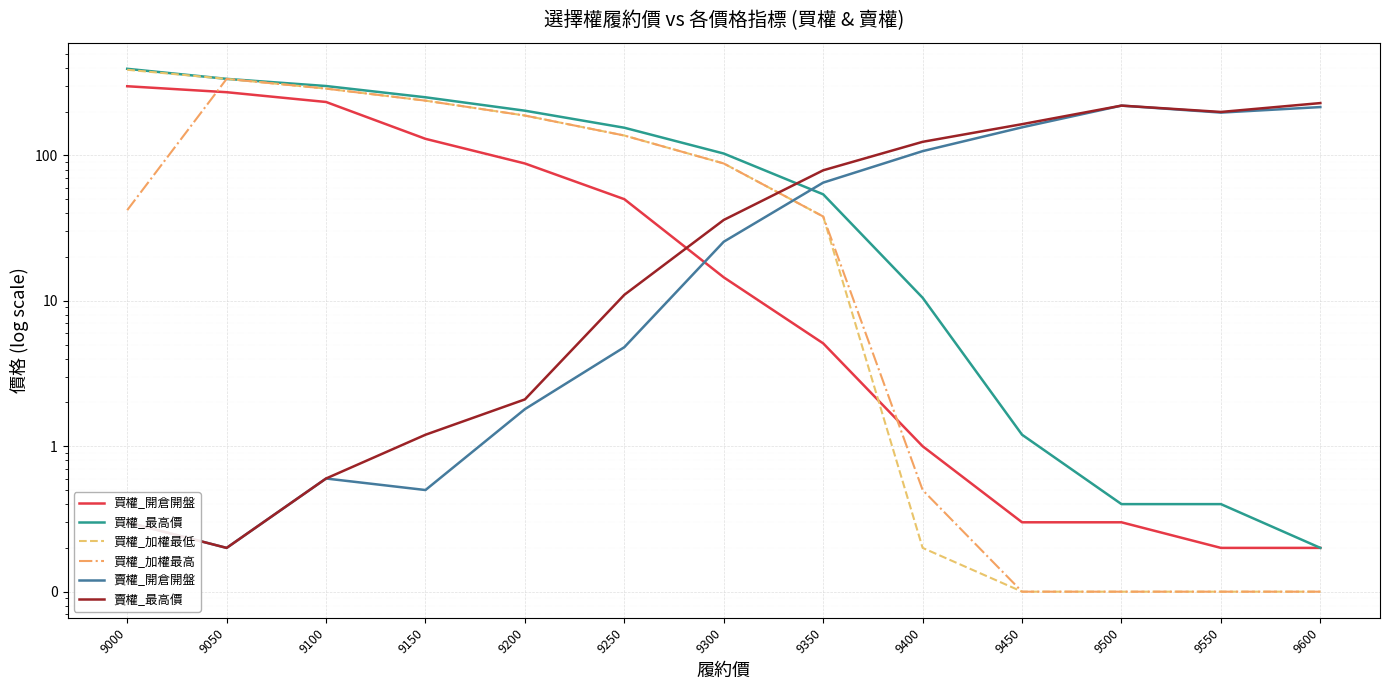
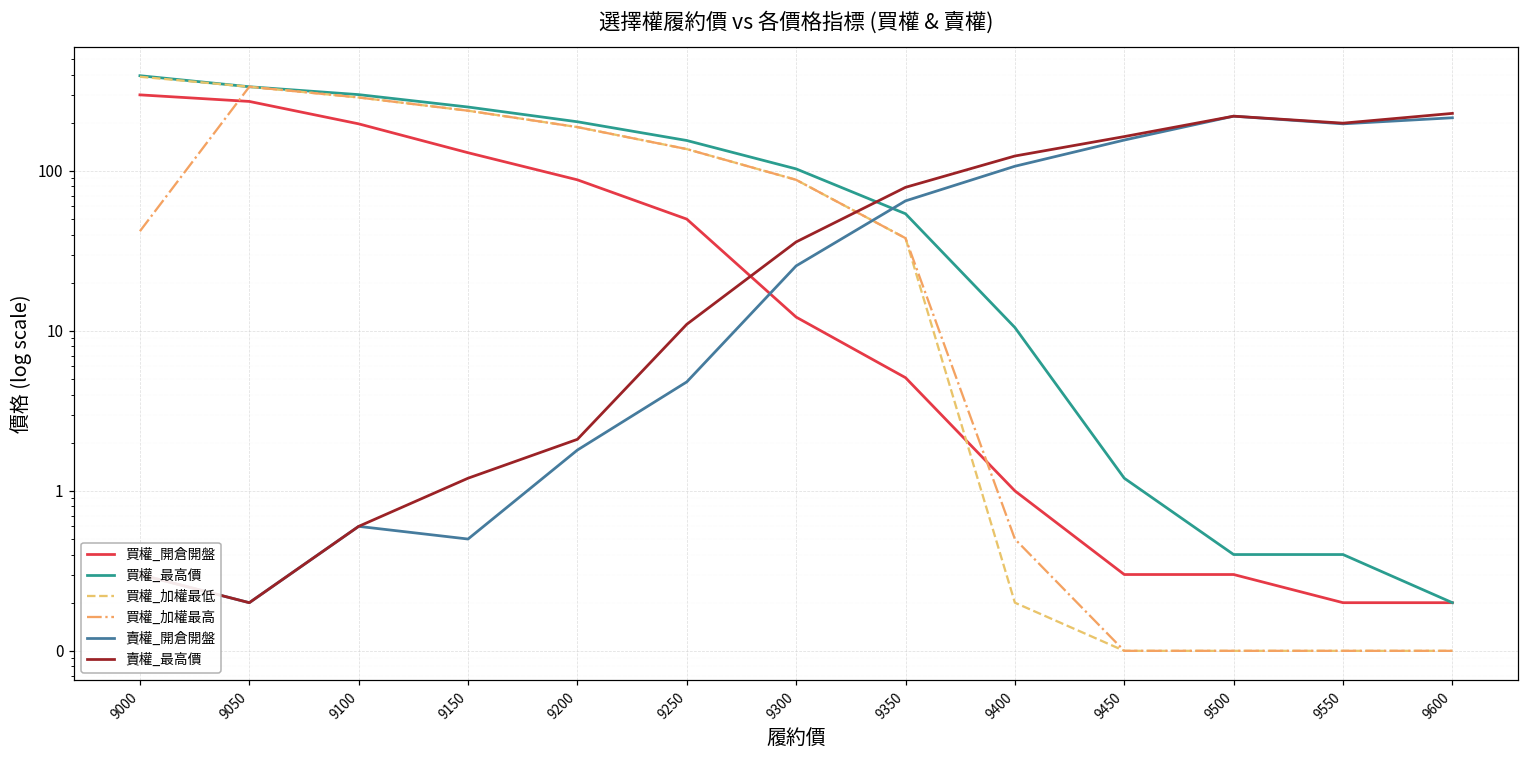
買權_開倉開盤, 9100: 230 -> 200
買權_開倉開盤, 9300: 15 -> 12
